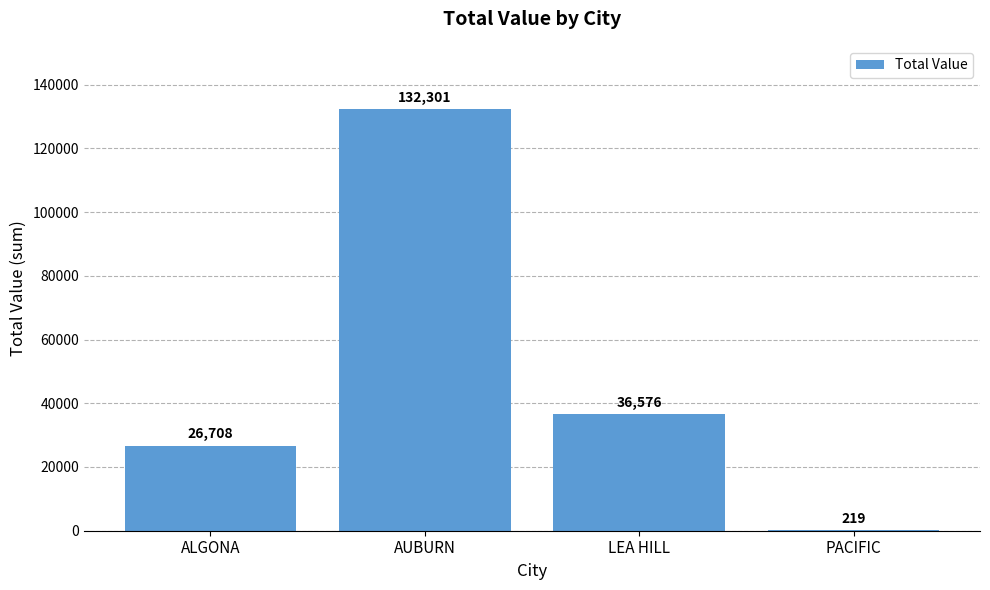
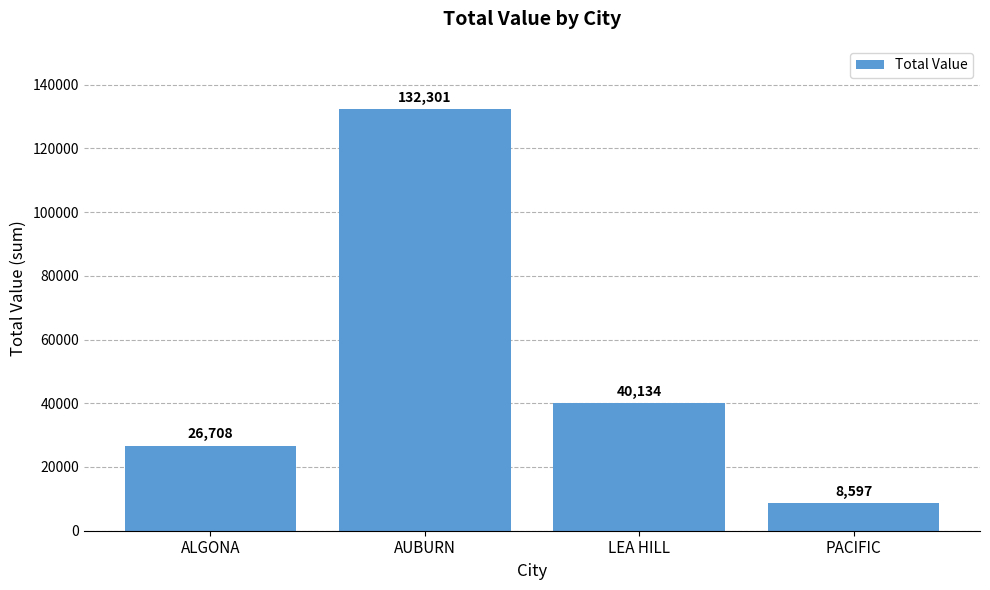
LEA HILL: 36,576 -> 40,134
PACIFIC: 219 -> 8,597
